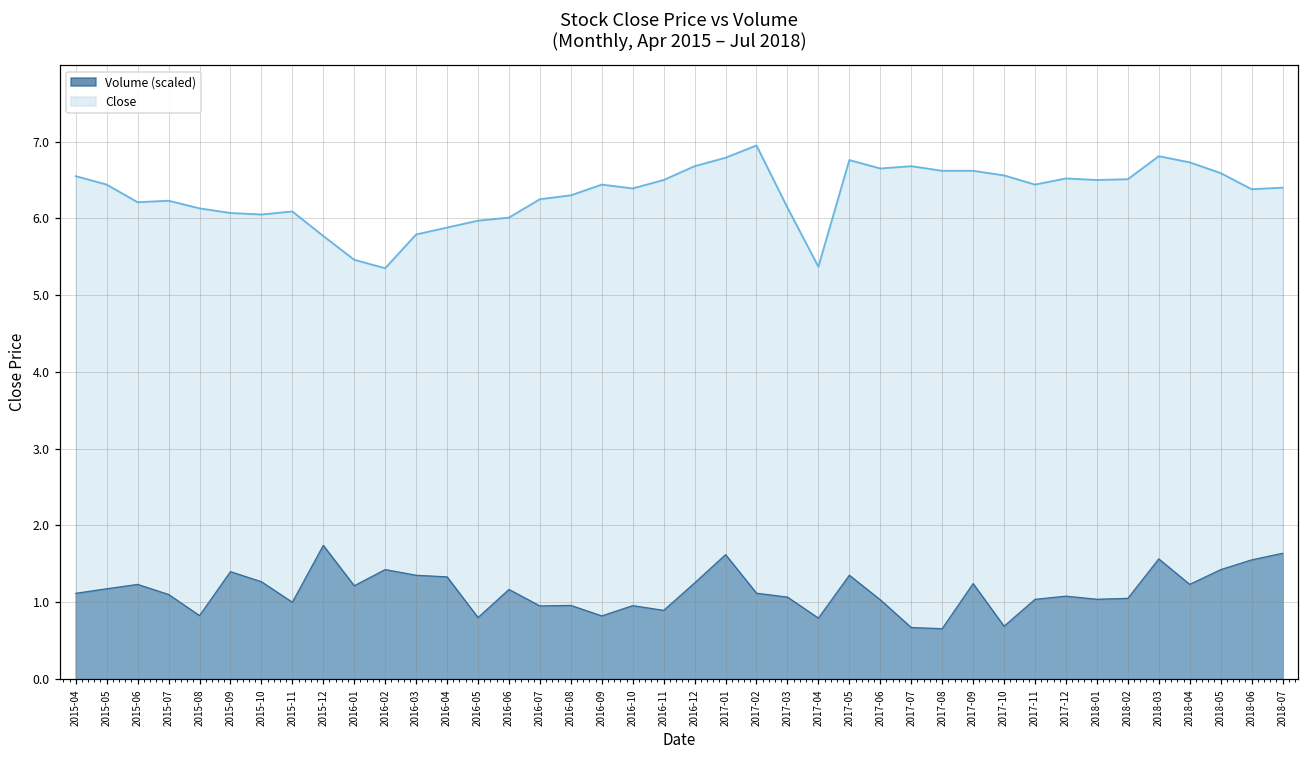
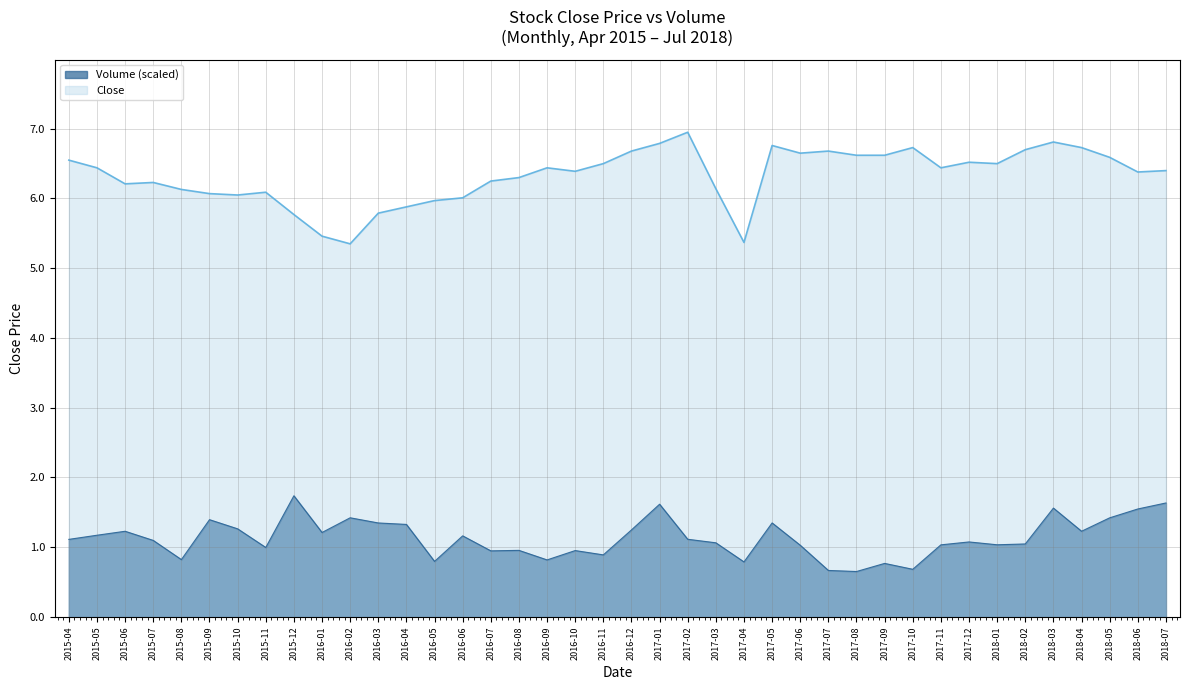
Volume (scaled), 2017-09: 1.2 -> 0.8
Close, 2017-10: 6.6 -> 6.7
Close, 2018-02: 6.5 -> 6.7
